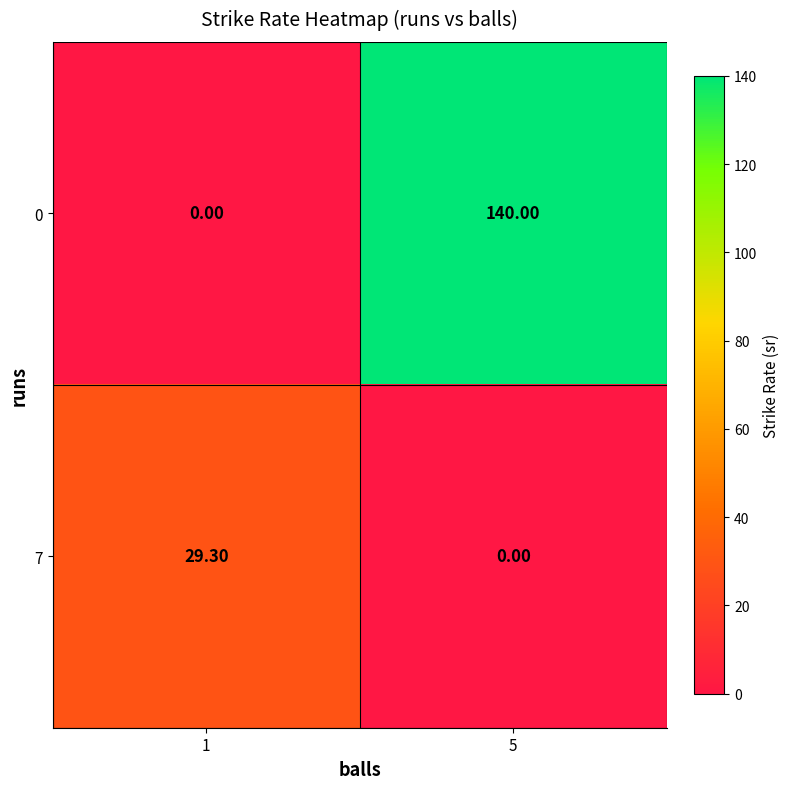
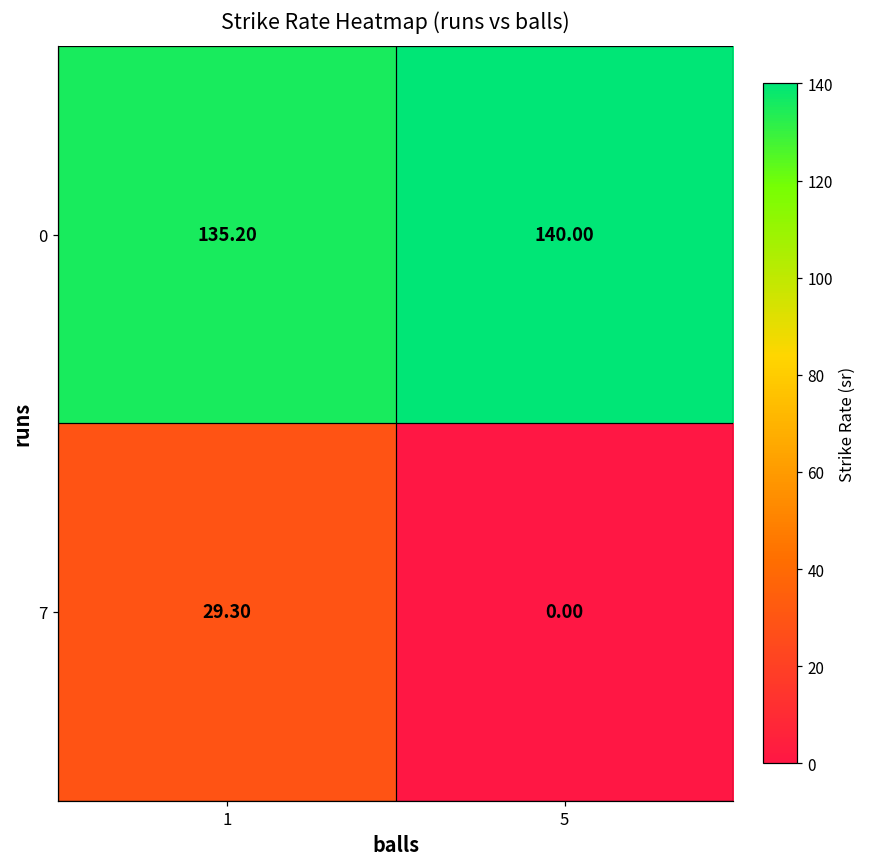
0, 1: 0.00 -> 135.20
